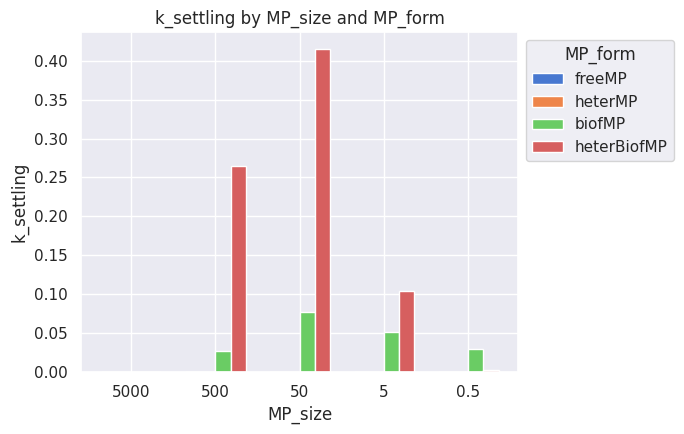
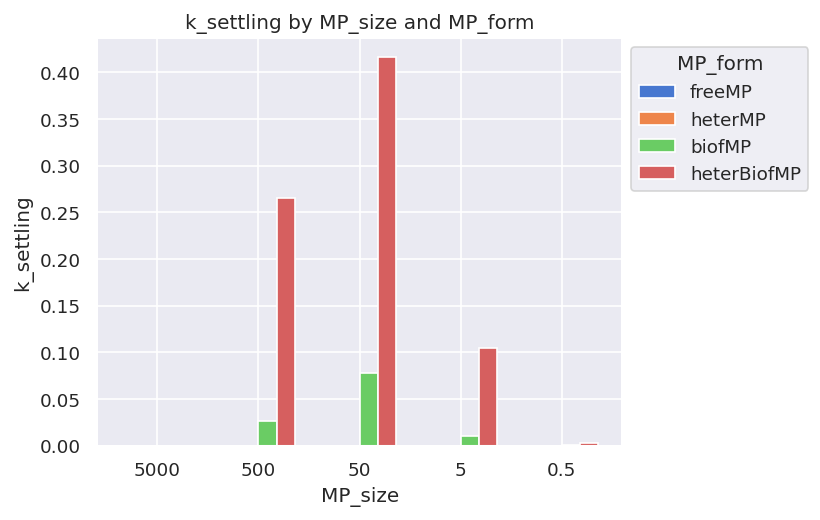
biofMP, 5: 0.05 -> 0.01
biofMP, 0.5: 0.03 -> 0.00
